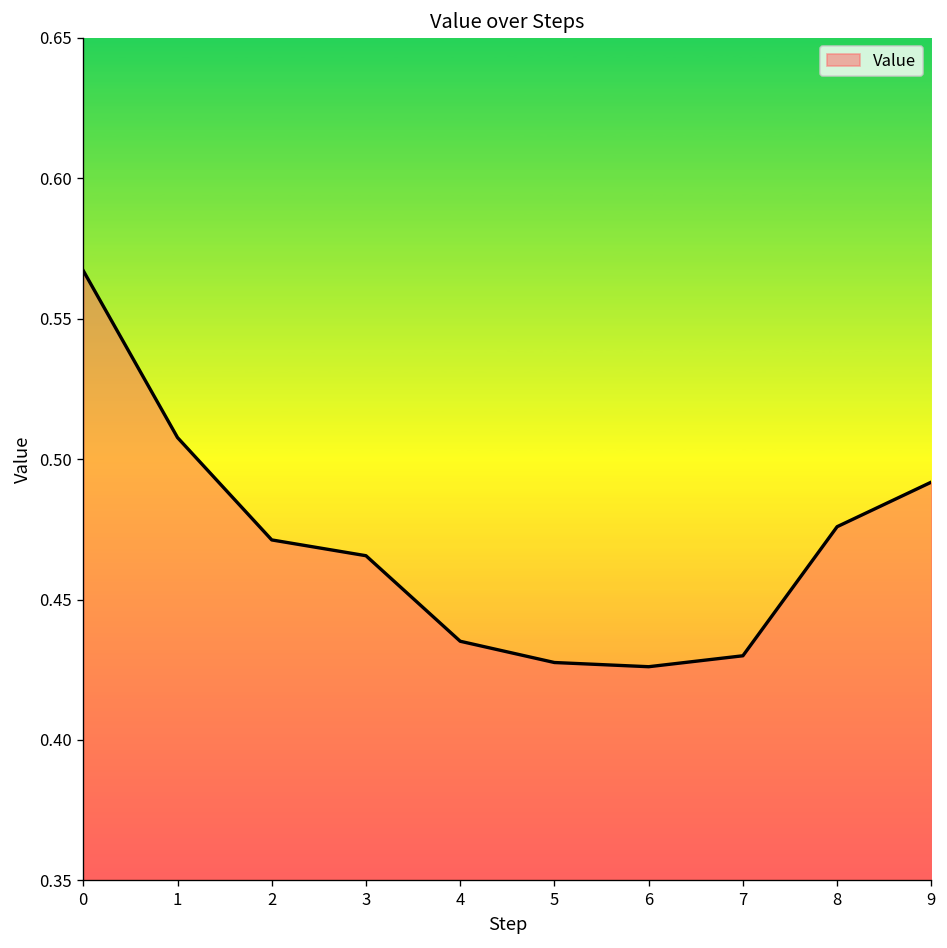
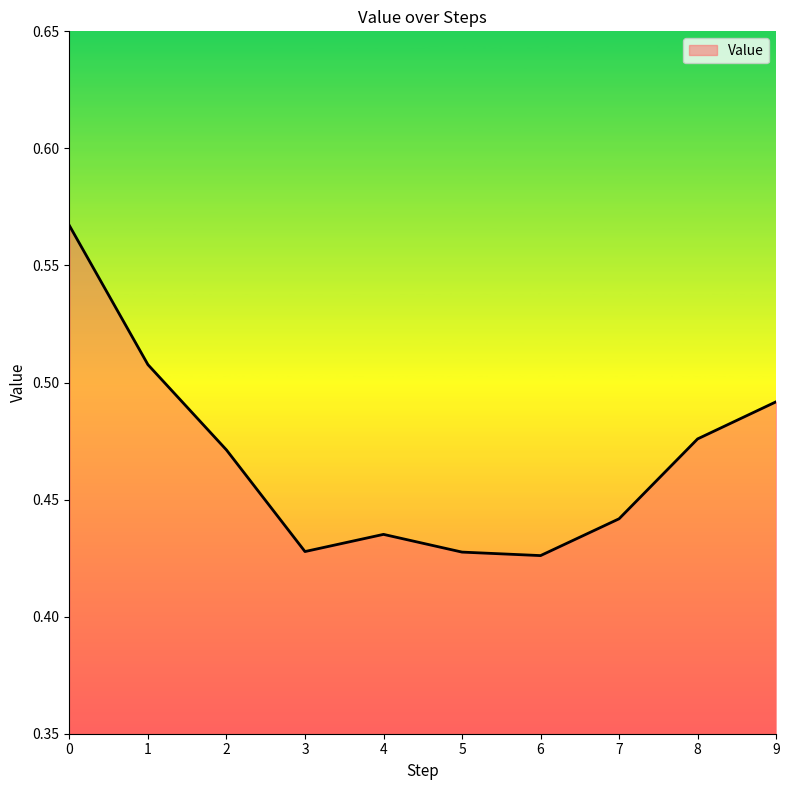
3: 0.466 -> 0.428
7: 0.430 -> 0.442
